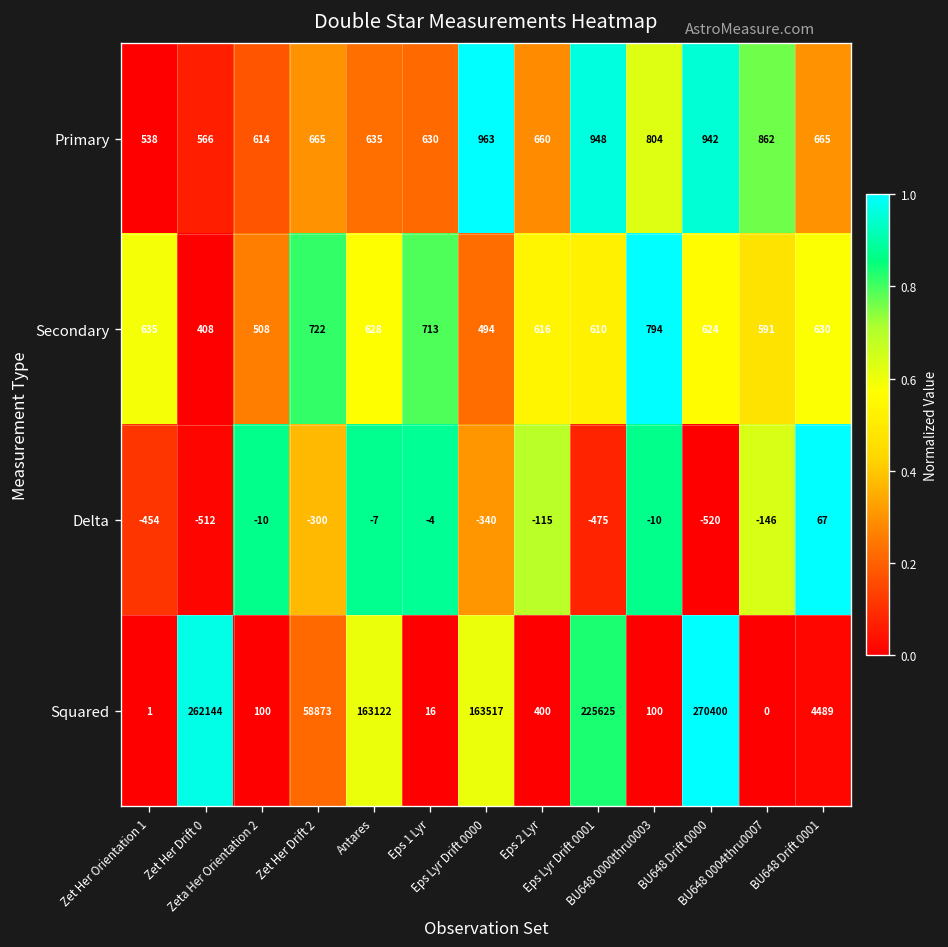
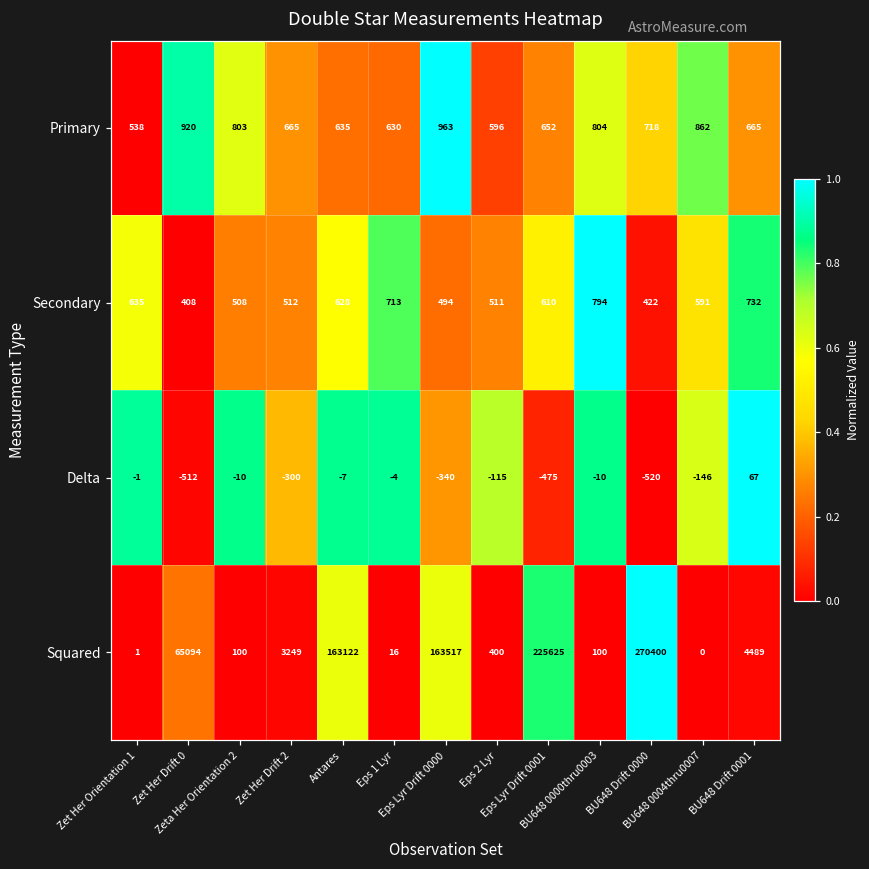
Primary, Zet Her Drift 0: 566 -> 920
Primary, Zeta Her Orientation 2: 614 -> 803
Primary, Eps 2 Lyr: 660 -> 596
Primary, Eps Lyr Drift 0001: 948 -> 652
Primary, BU648 Drift 0000: 942 -> 718
Secondary, Zet Her Drift 2: 722 -> 512
Secondary, Eps 2 Lyr: 616 -> 511
Secondary, BU648 Drift 0000: 624 -> 422
Secondary, BU648 Drift 0001: 630 -> 732
Delta, Zet Her Orientation 1: -454 -> -1
Squared, Zet Her Drift 0: 262144 -> 65094
Squared, Zet Her Drift 2: 58873 -> 3249
